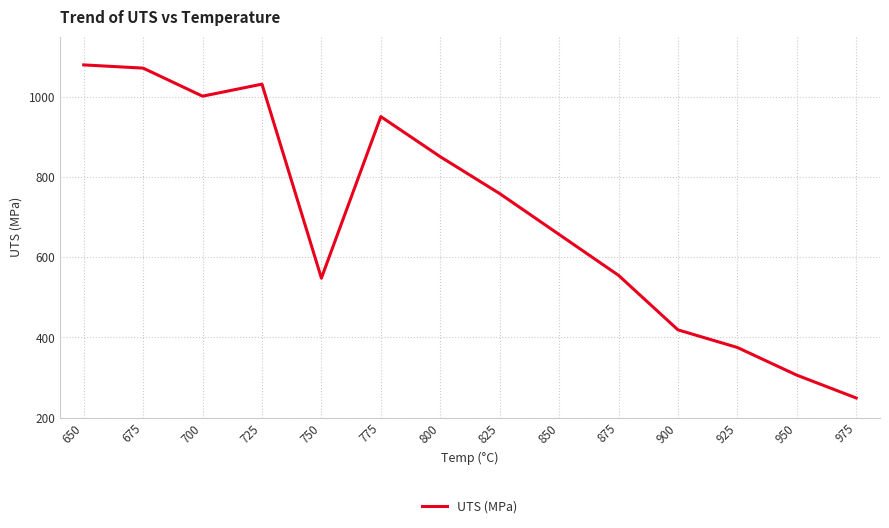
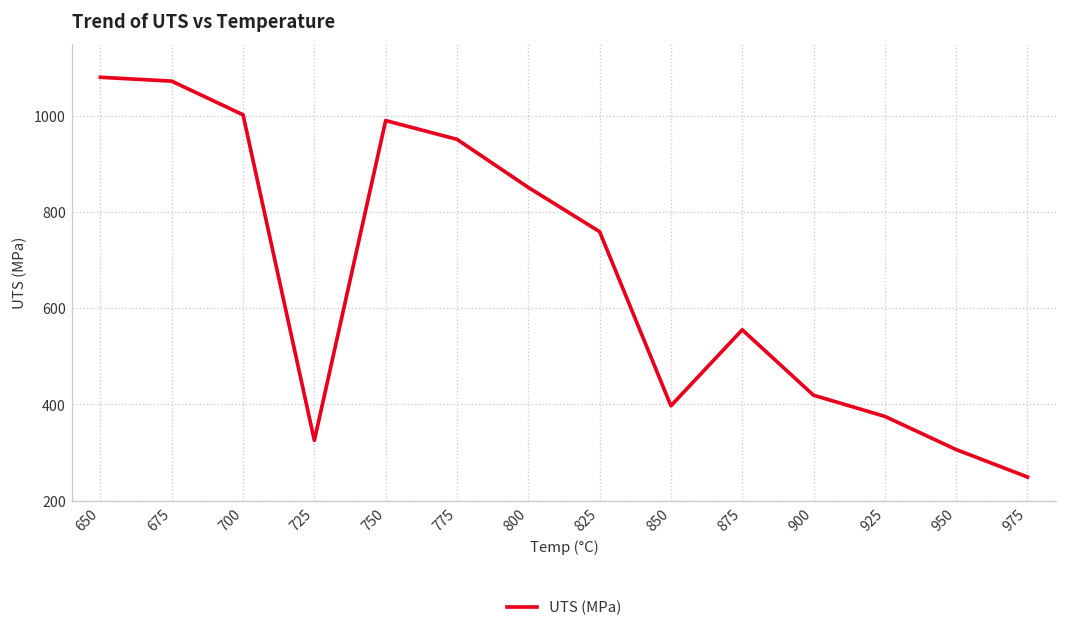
725: 1030 -> 330
750: 550 -> 990
850: 660 -> 400
